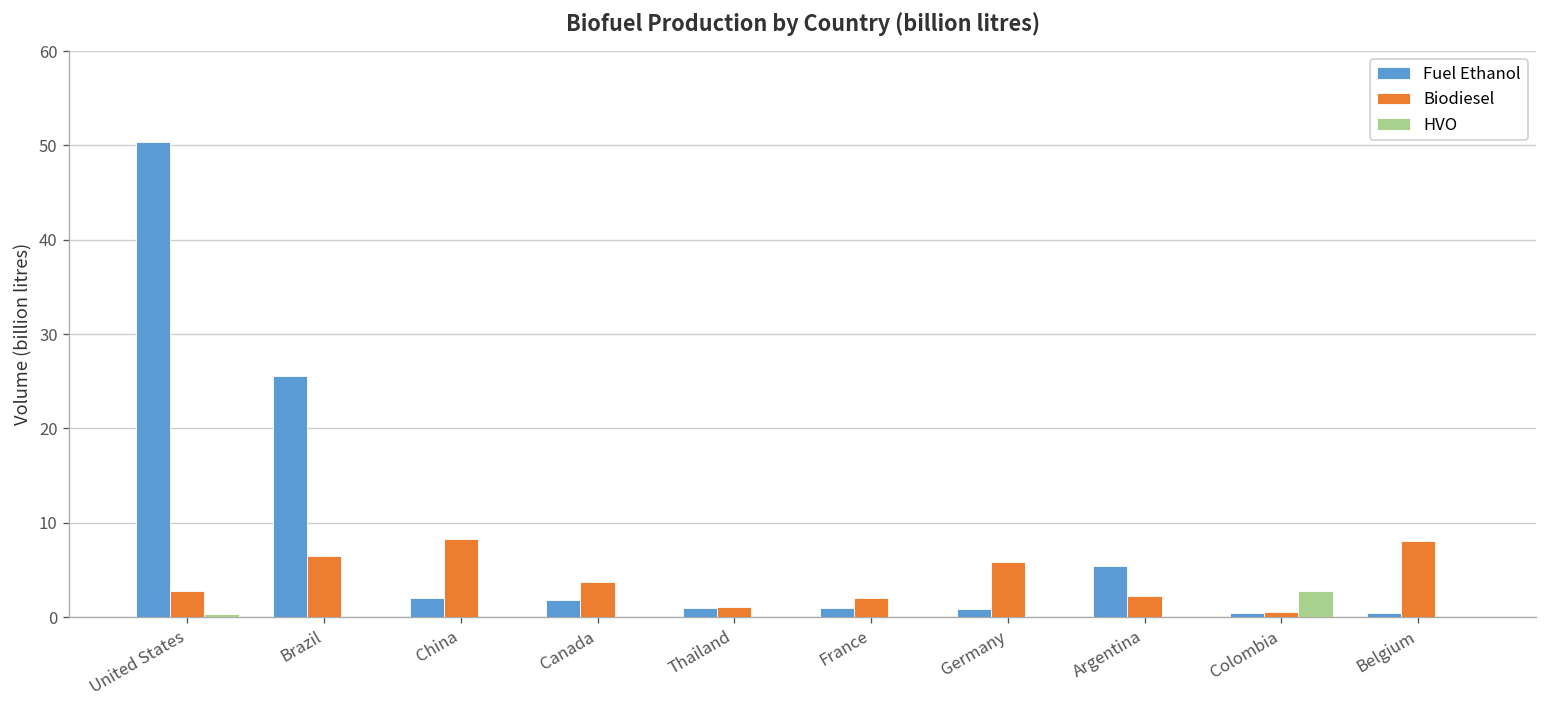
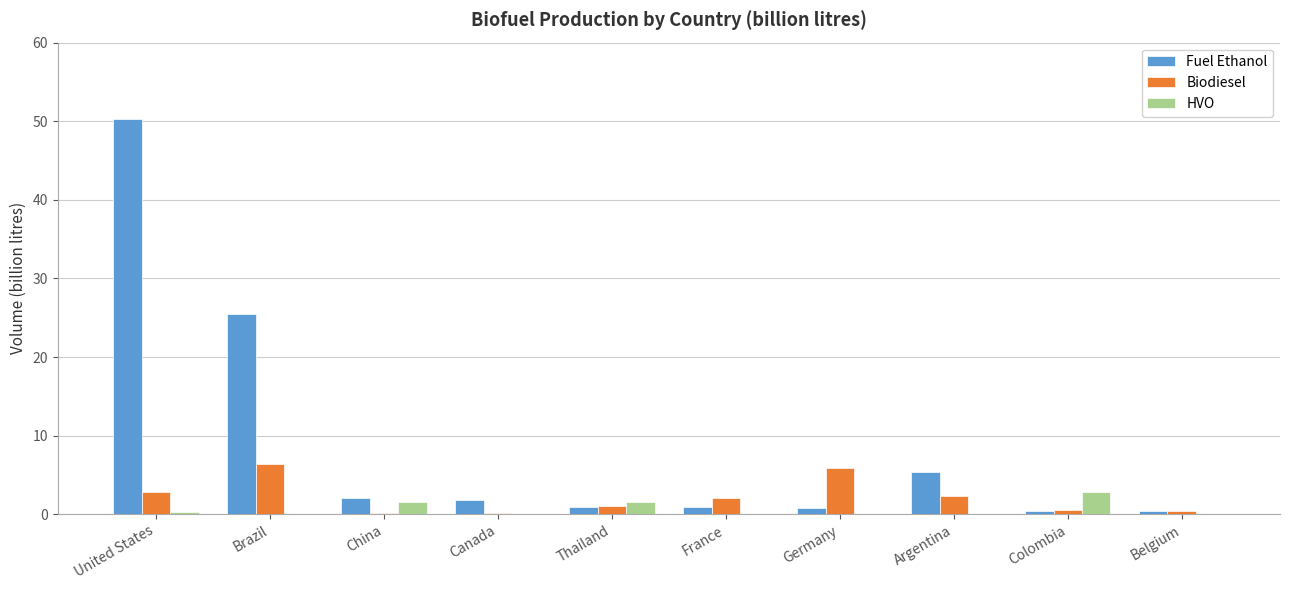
Biodiesel, China: 8 -> 0
HVO, China: 0 -> 2
Biodiesel, Canada: 4 -> 0
HVO, Thailand: 0 -> 2
Biodiesel, Belgium: 8 -> 0
